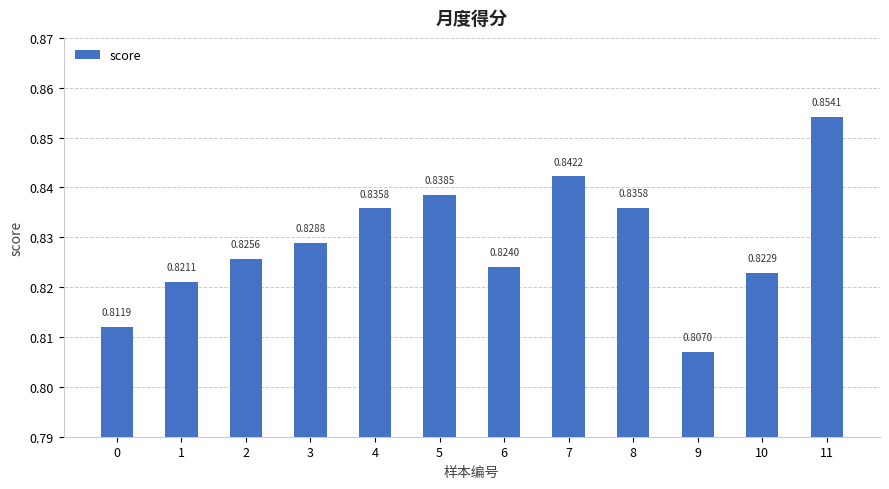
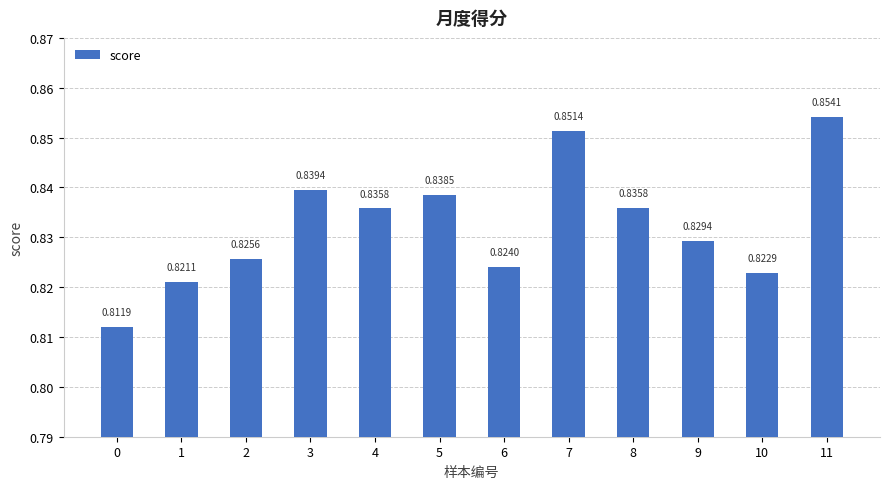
3: 0.8288 -> 0.8394
7: 0.8422 -> 0.8514
9: 0.8070 -> 0.8294
